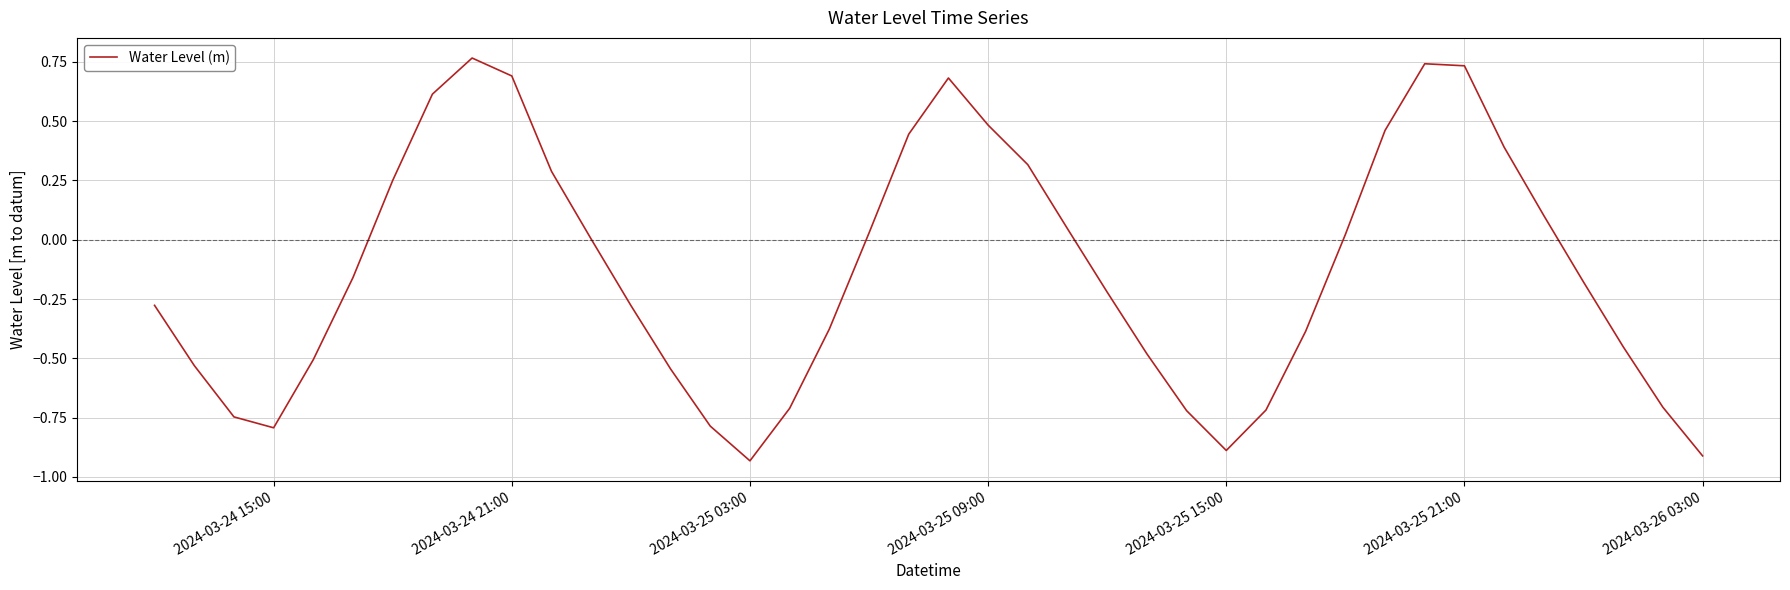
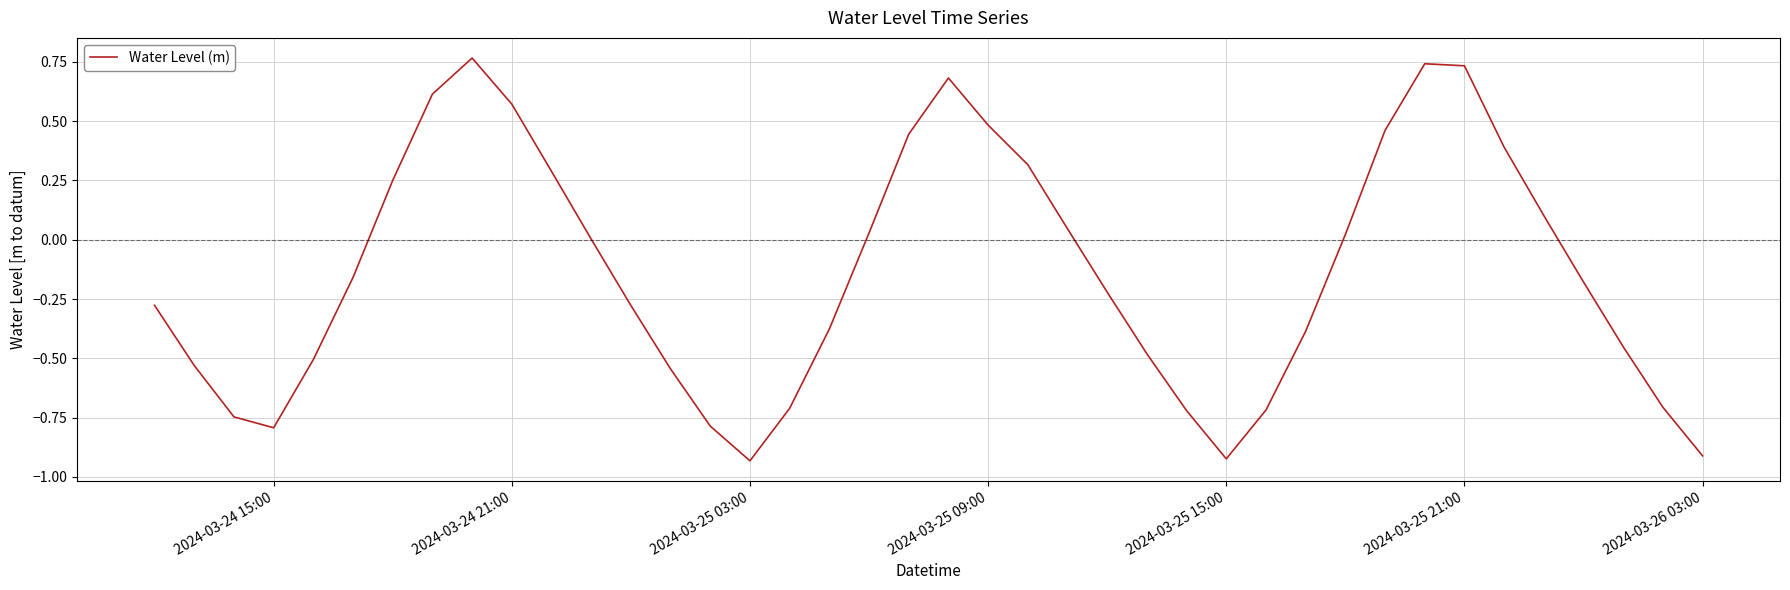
2024-03-24 21:00: 0.69 -> 0.57
2024-03-25 15:00: -0.89 -> -0.92
